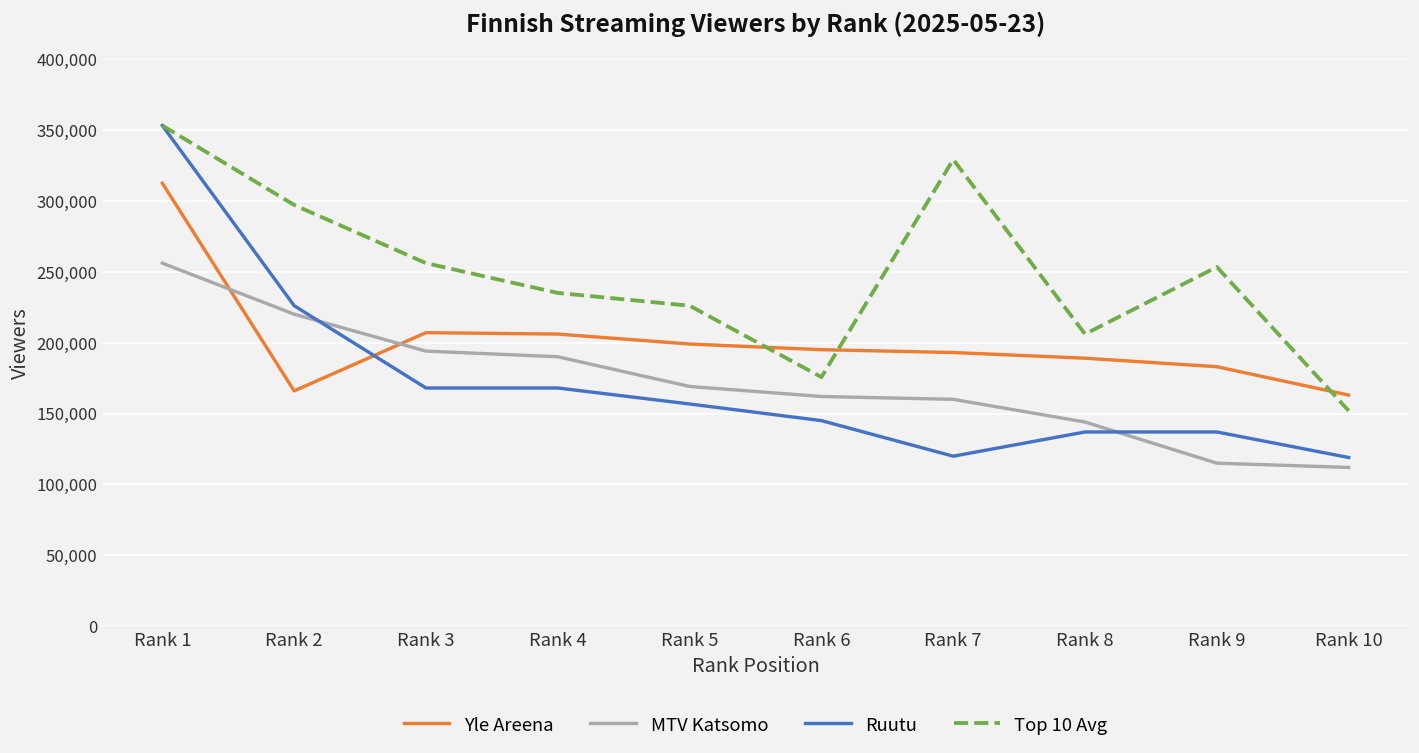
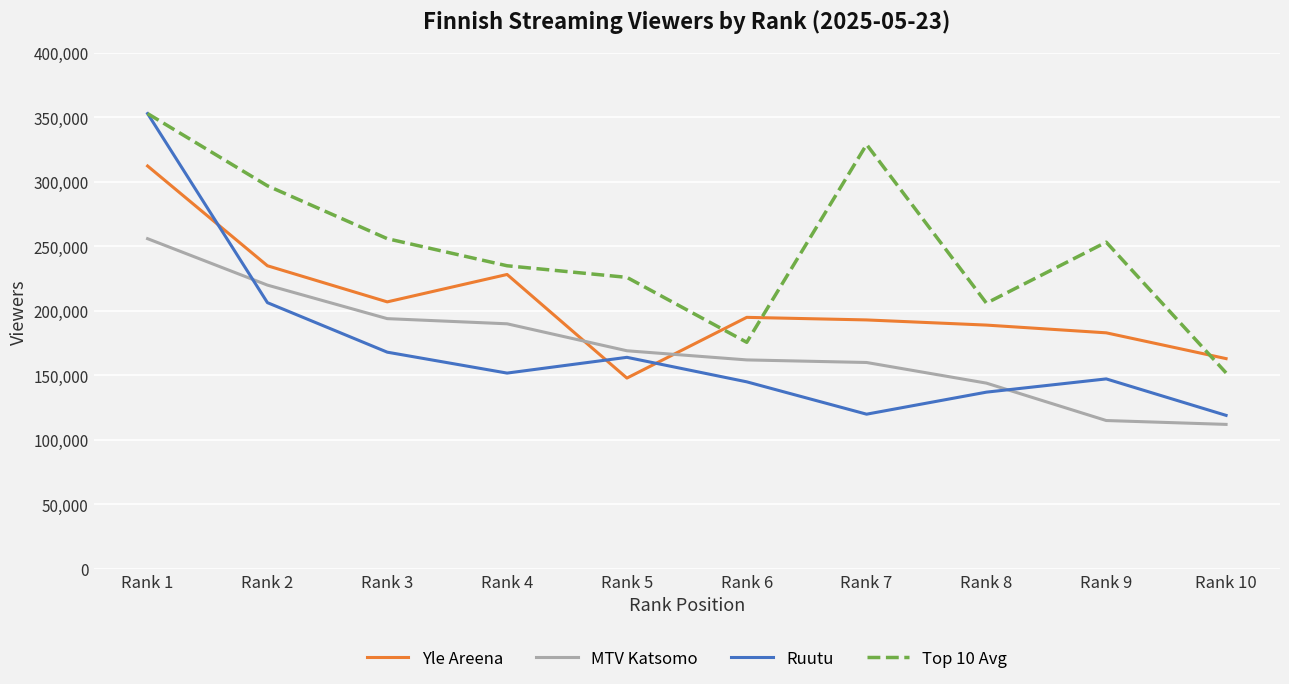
Yle Areena, Rank 2: 166,000 -> 235,000
Ruutu, Rank 2: 226,000 -> 206,000
Yle Areena, Rank 4: 206,000 -> 228,000
Ruutu, Rank 4: 168,000 -> 152,000
Yle Areena, Rank 5: 199,000 -> 148,000
Ruutu, Rank 5: 157,000 -> 164,000
Ruutu, Rank 9: 137,000 -> 147,000
